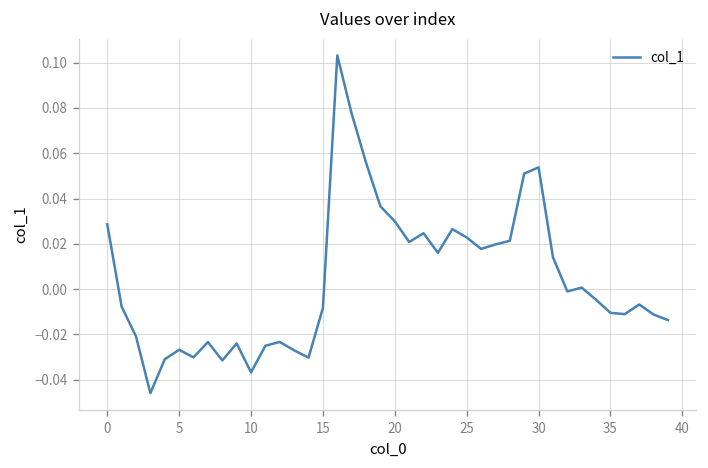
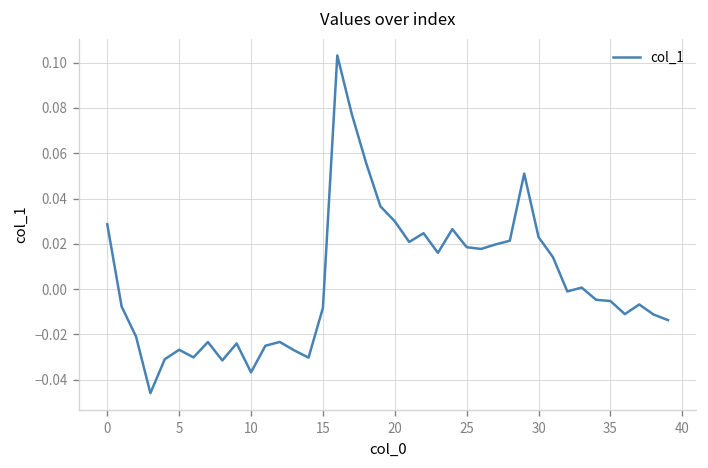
25: 0.023 -> 0.019
30: 0.054 -> 0.023
35: -0.010 -> -0.005
